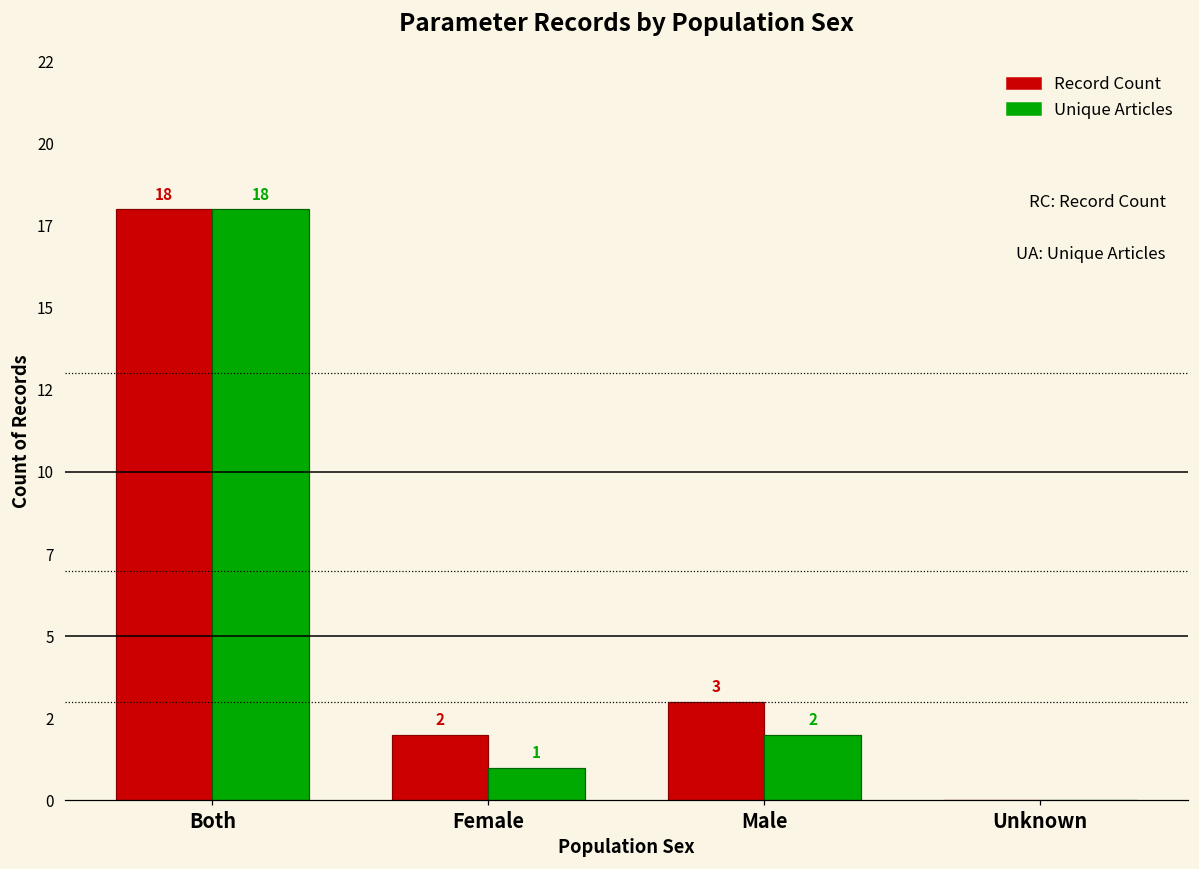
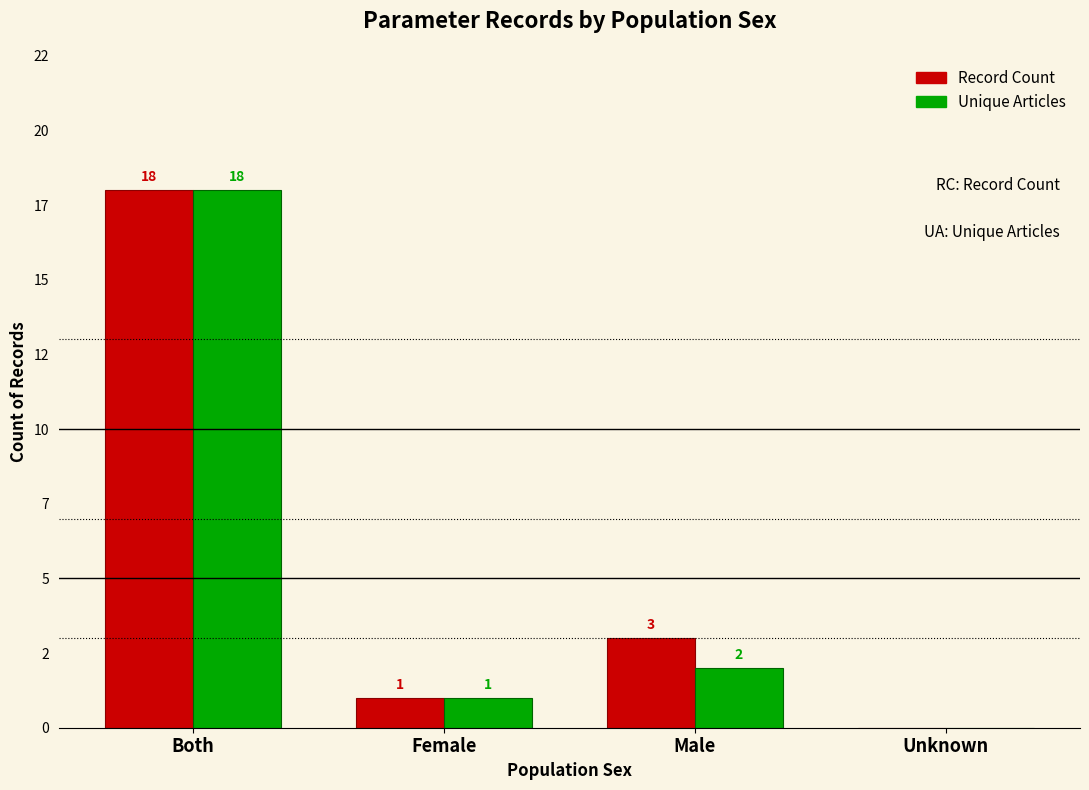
Record Count, Female: 2 -> 1
